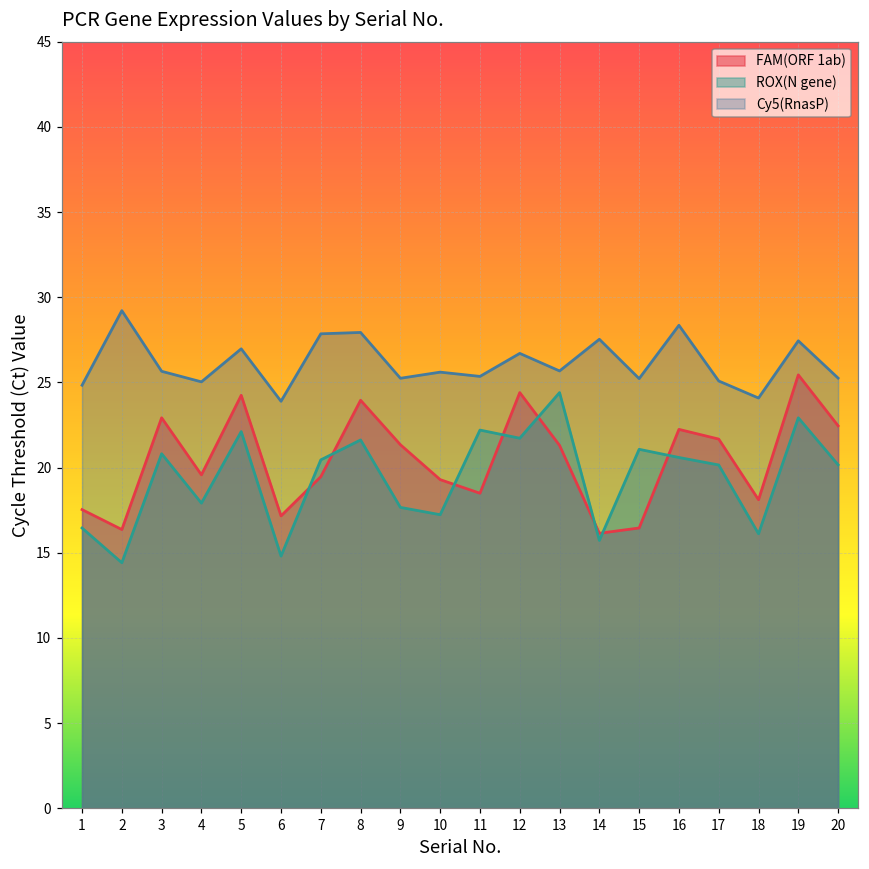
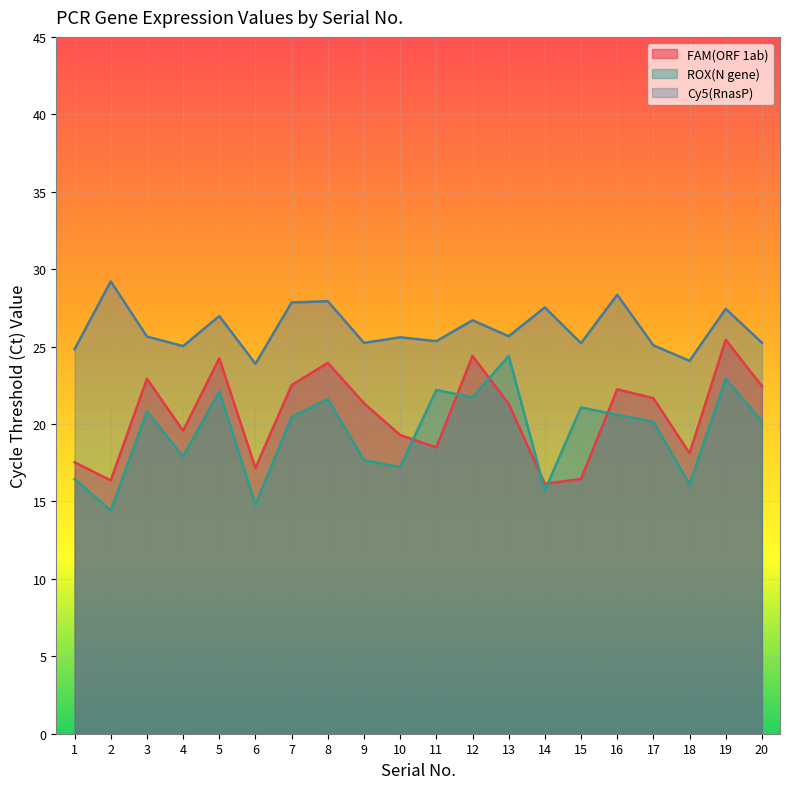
FAM(ORF 1ab), 7: 19.5 -> 22.5
